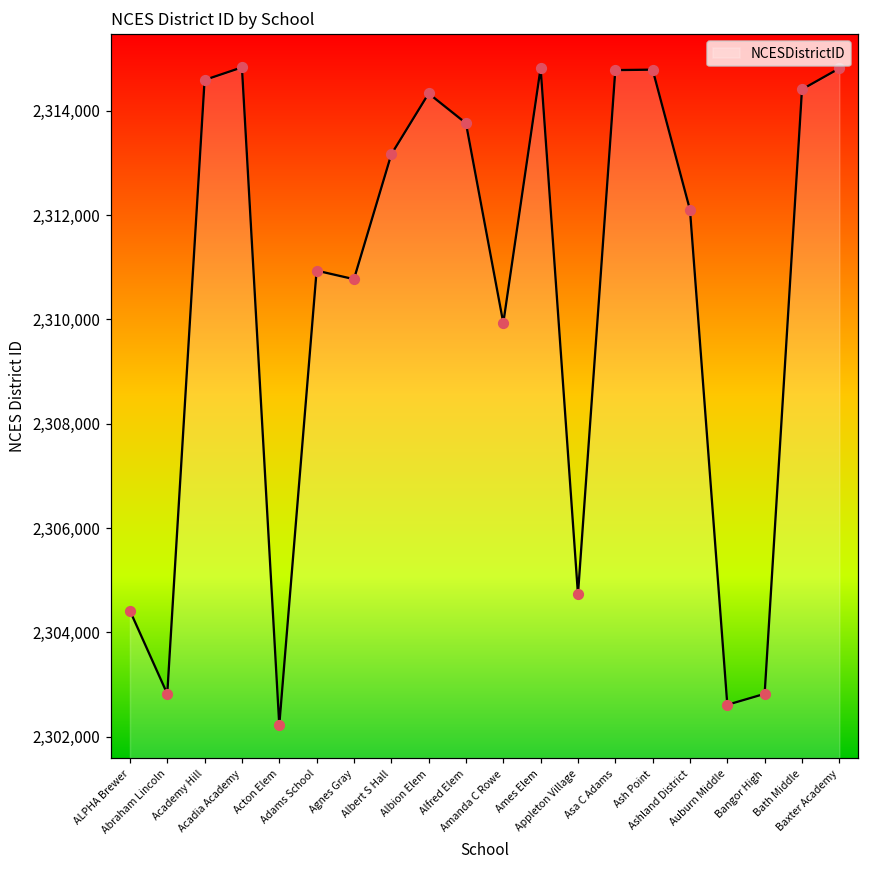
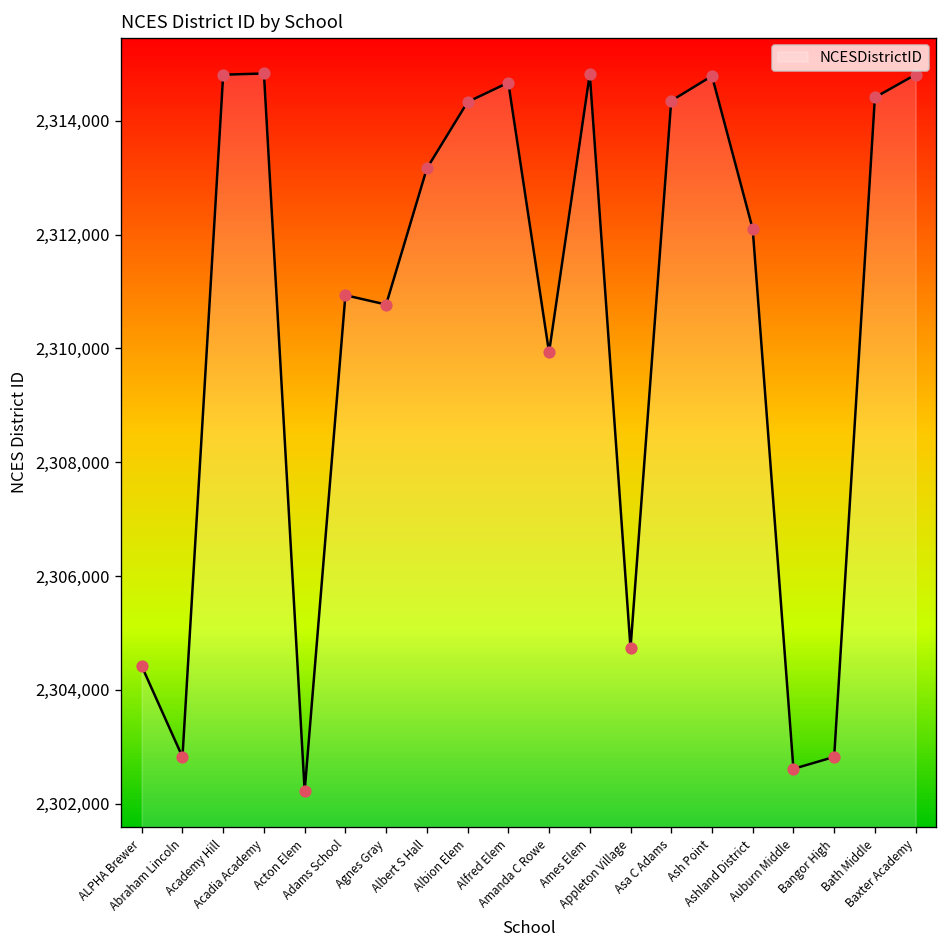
Academy Hill: 2,314,600 -> 2,314,800
Alfred Elem: 2,313,800 -> 2,314,700
Asa C Adams: 2,314,800 -> 2,314,400
